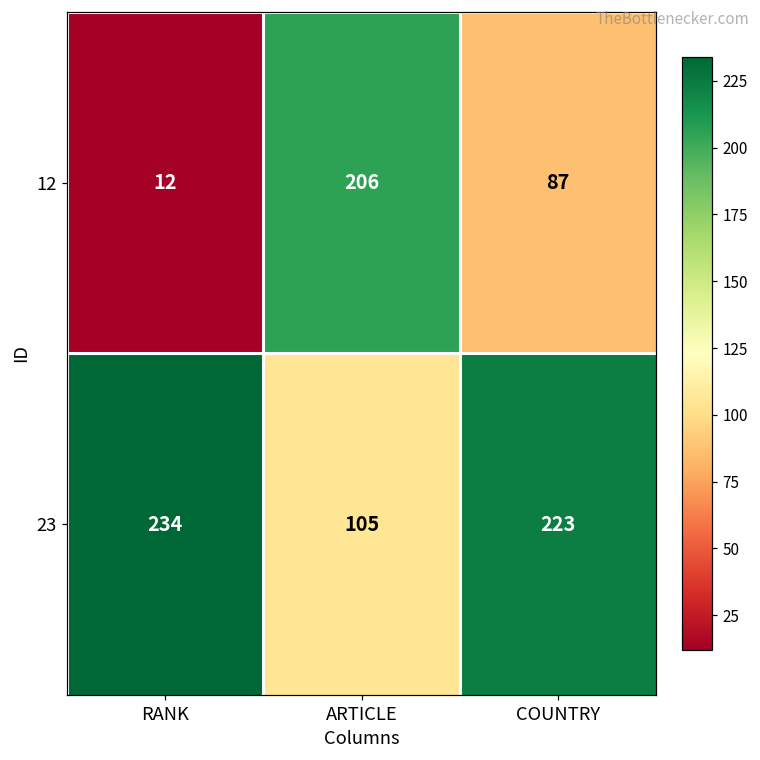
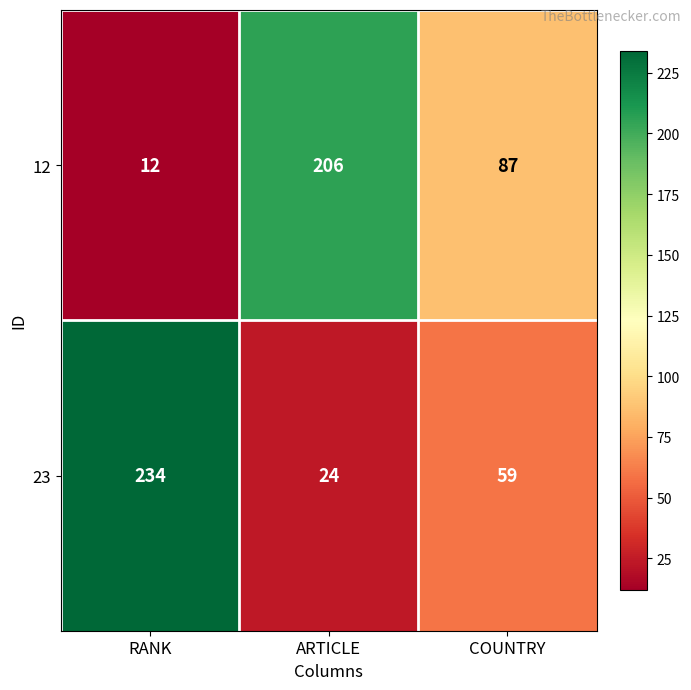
23, ARTICLE: 105 -> 24
23, COUNTRY: 223 -> 59
